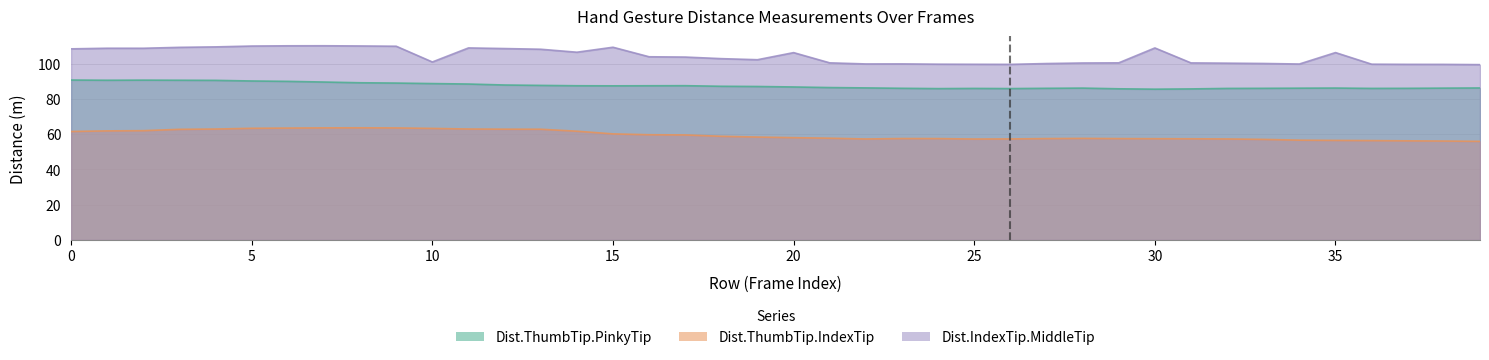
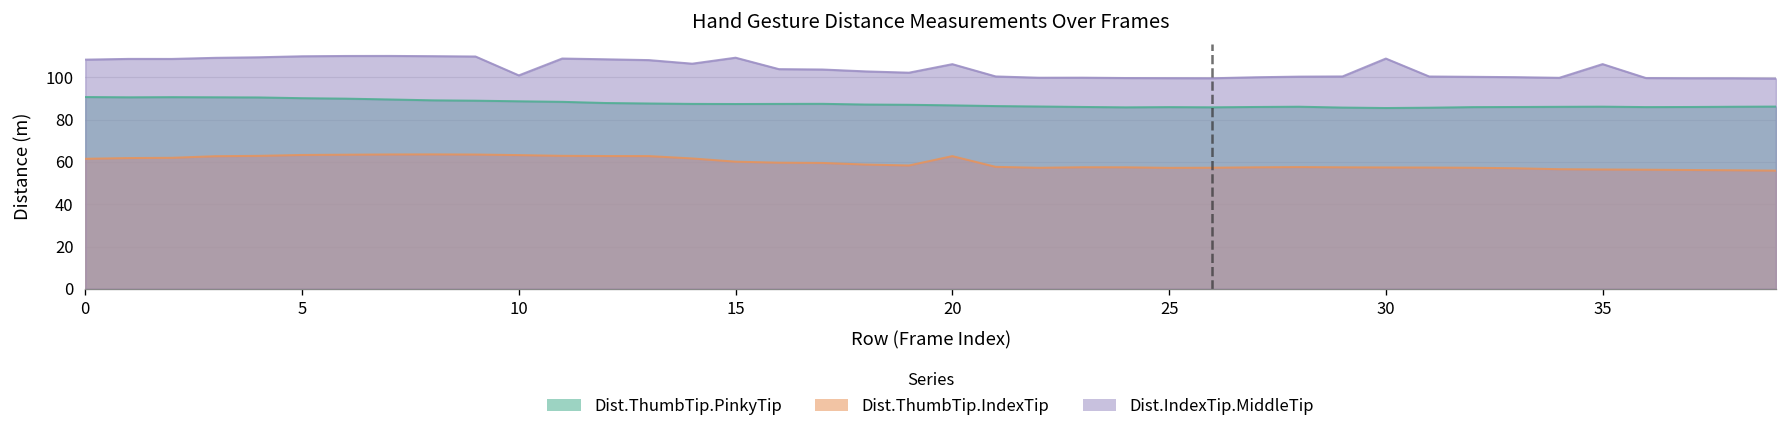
Dist.ThumbTip.IndexTip, 20: 58 -> 63
